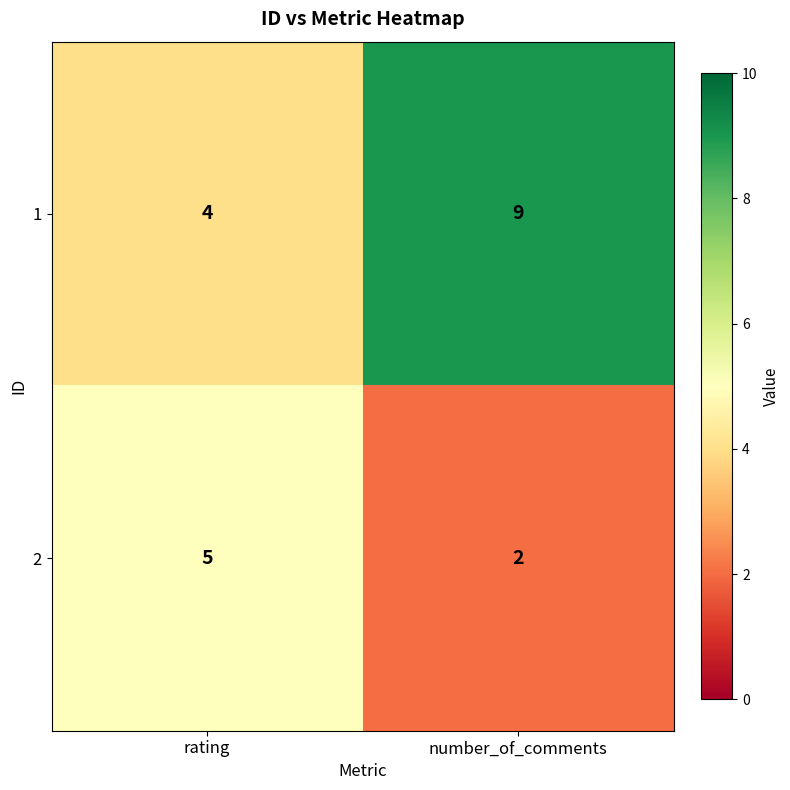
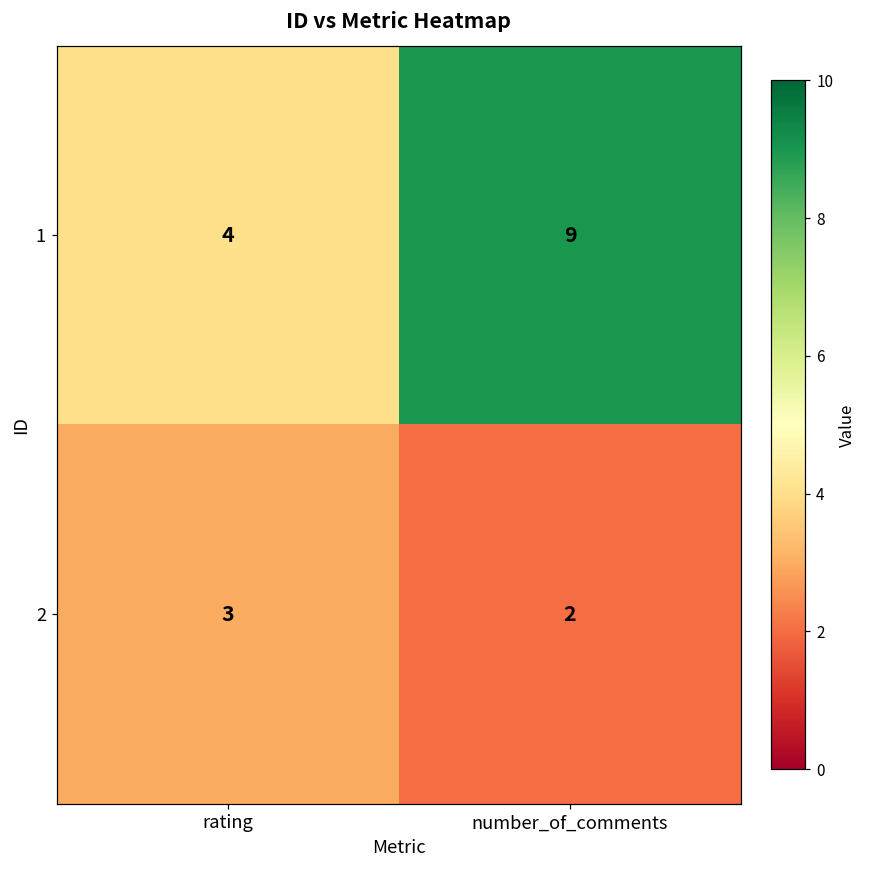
2, rating: 5 -> 3
